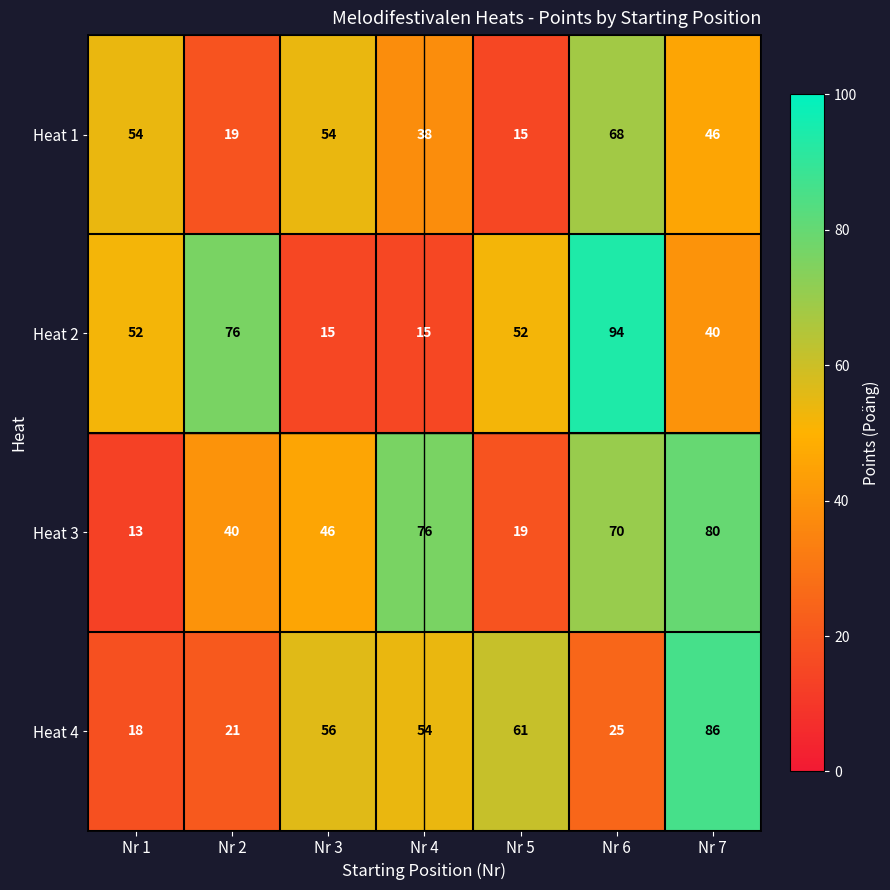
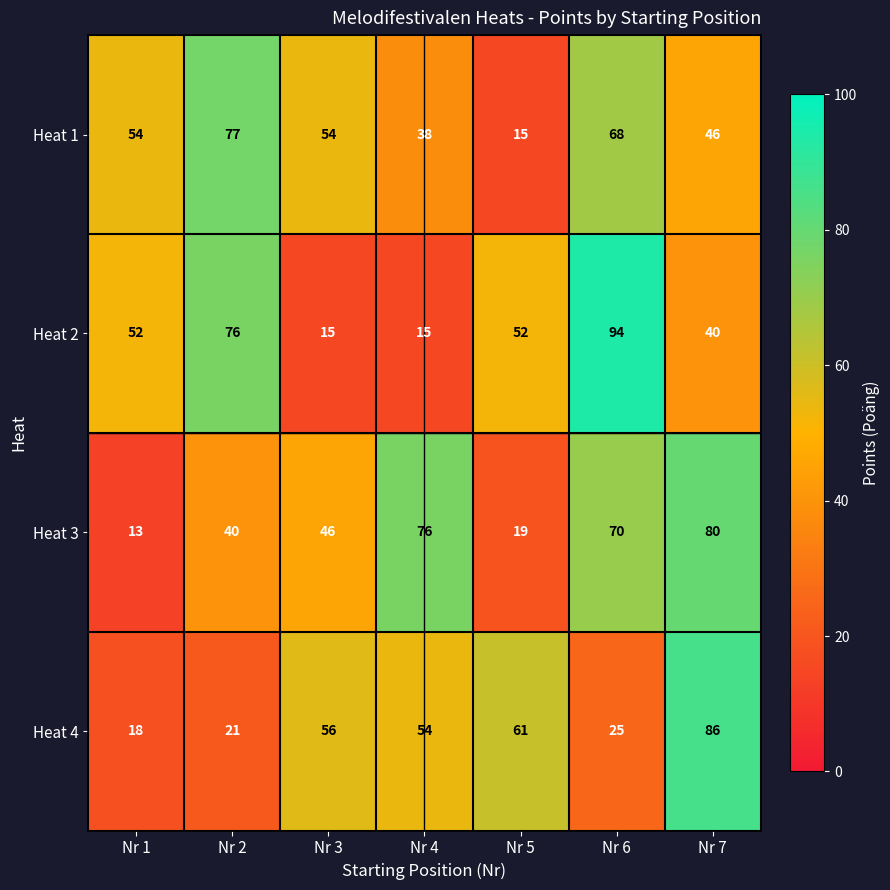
Heat 1, Nr 2: 19 -> 77
